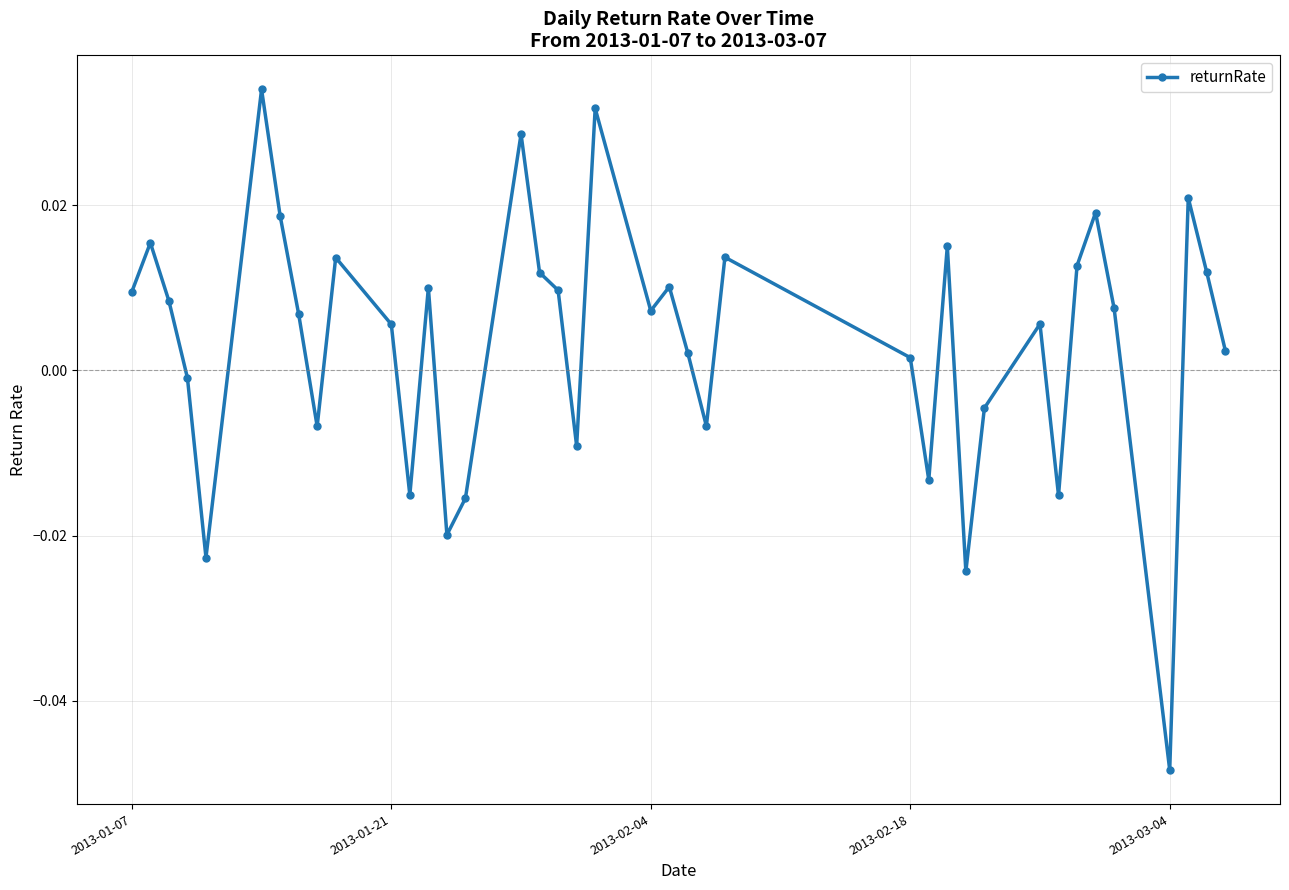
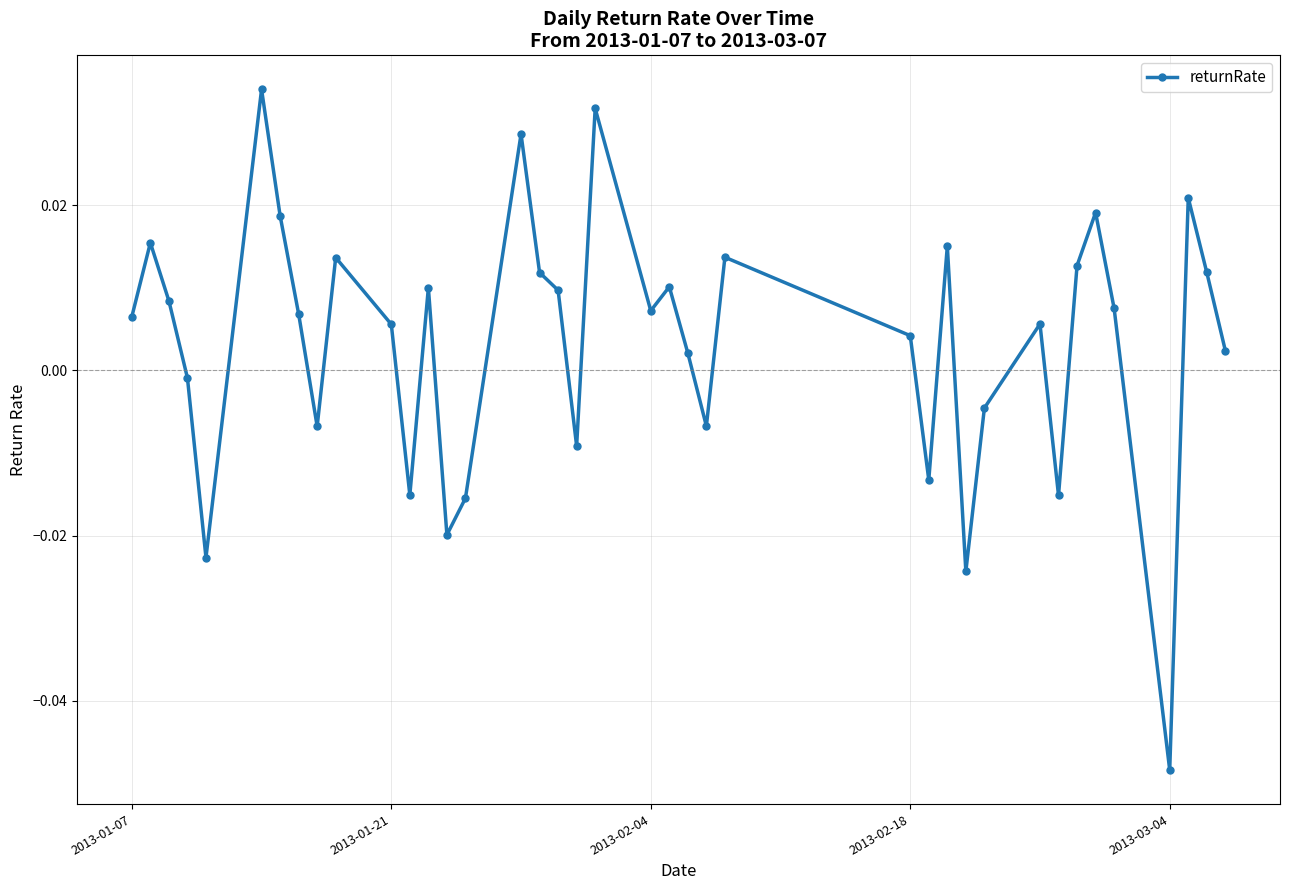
2013-01-07: 0.010 -> 0.007
2013-02-18: 0.002 -> 0.004
